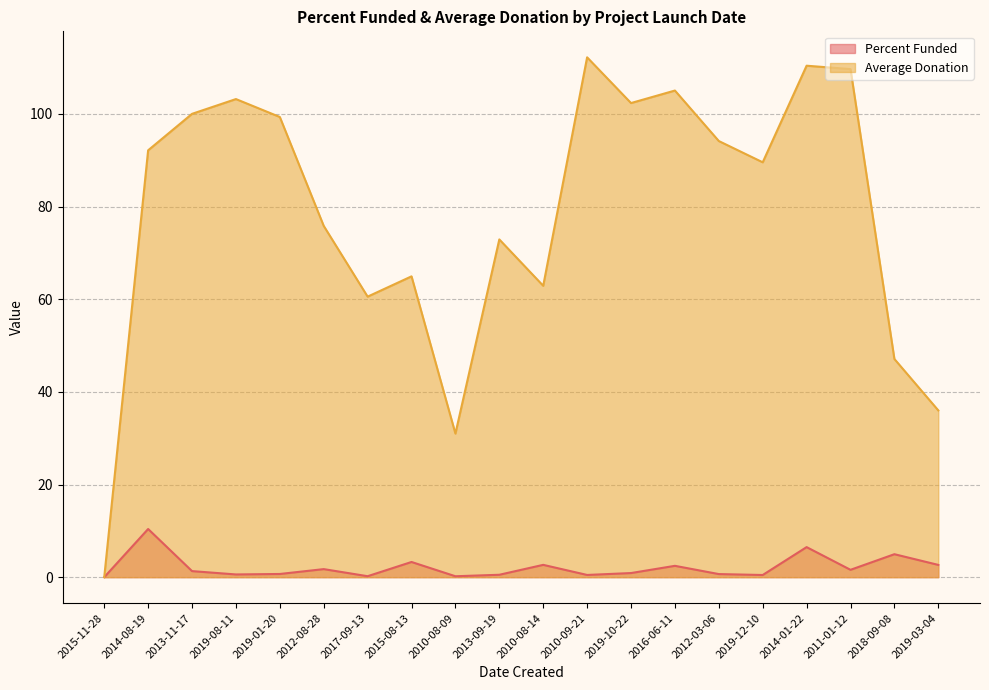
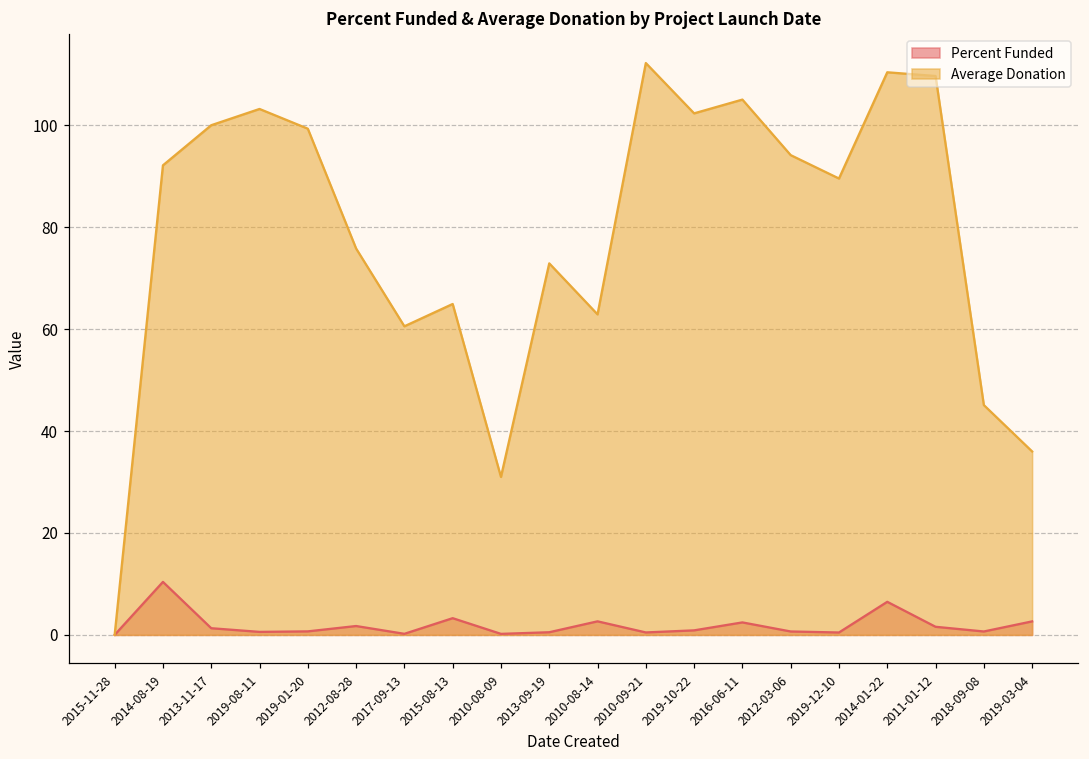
Percent Funded, 2018-09-08: 5 -> 1
Average Donation, 2018-09-08: 47 -> 45
